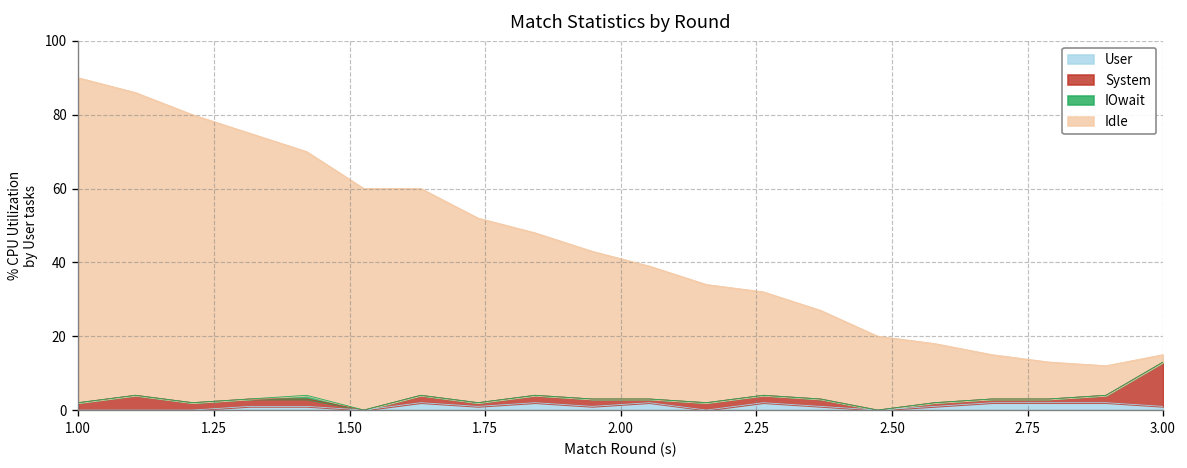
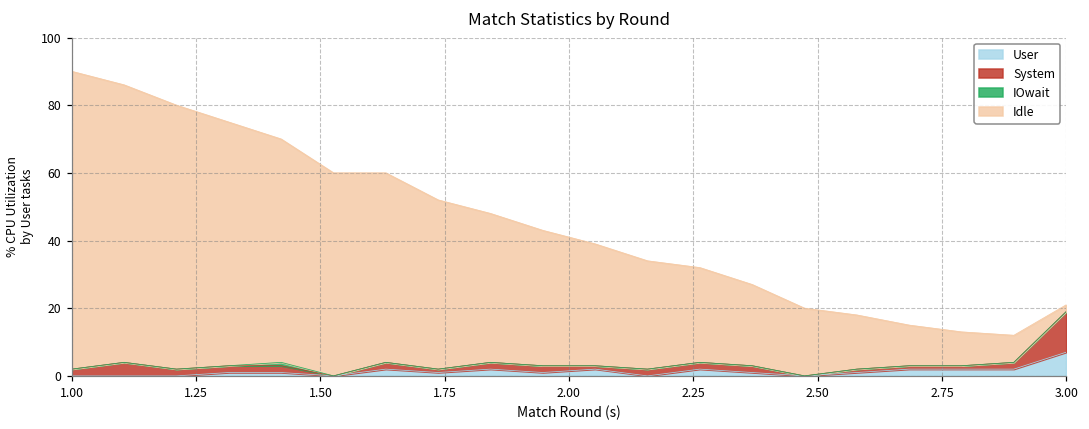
User, 3.00: 1 -> 7
